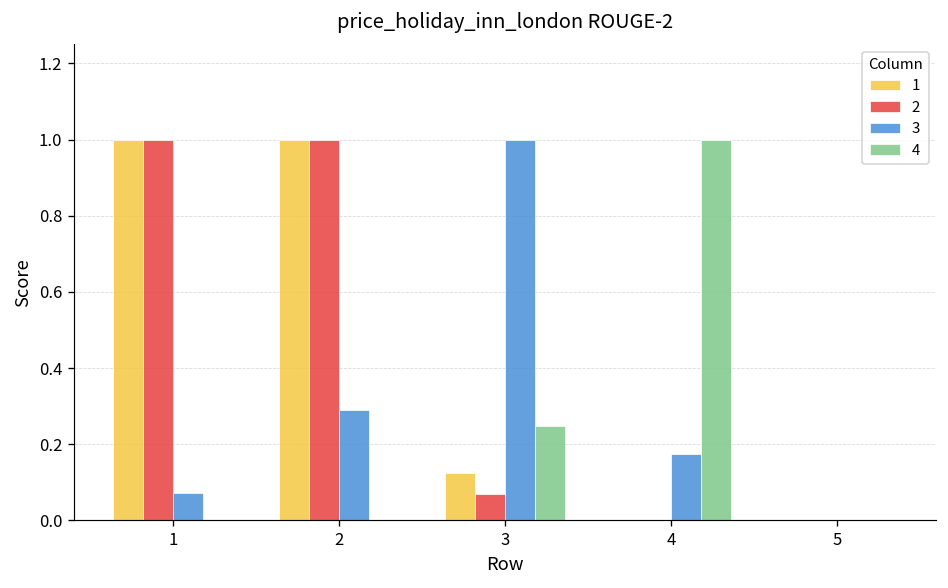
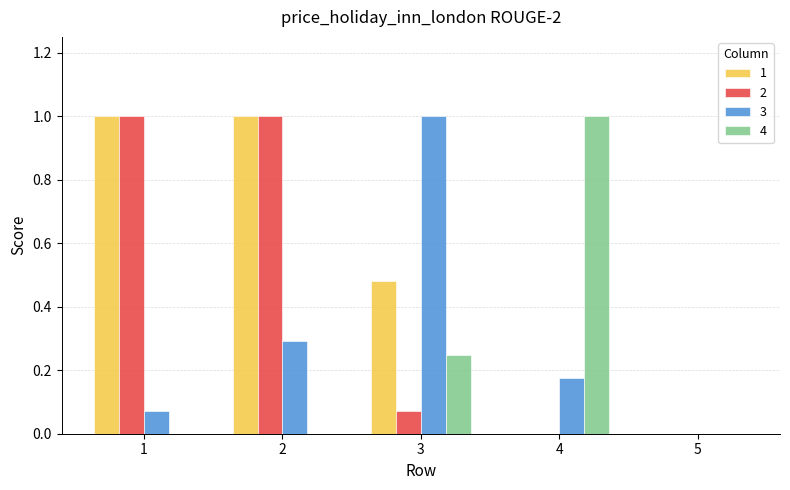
1, 3: 0.13 -> 0.48
